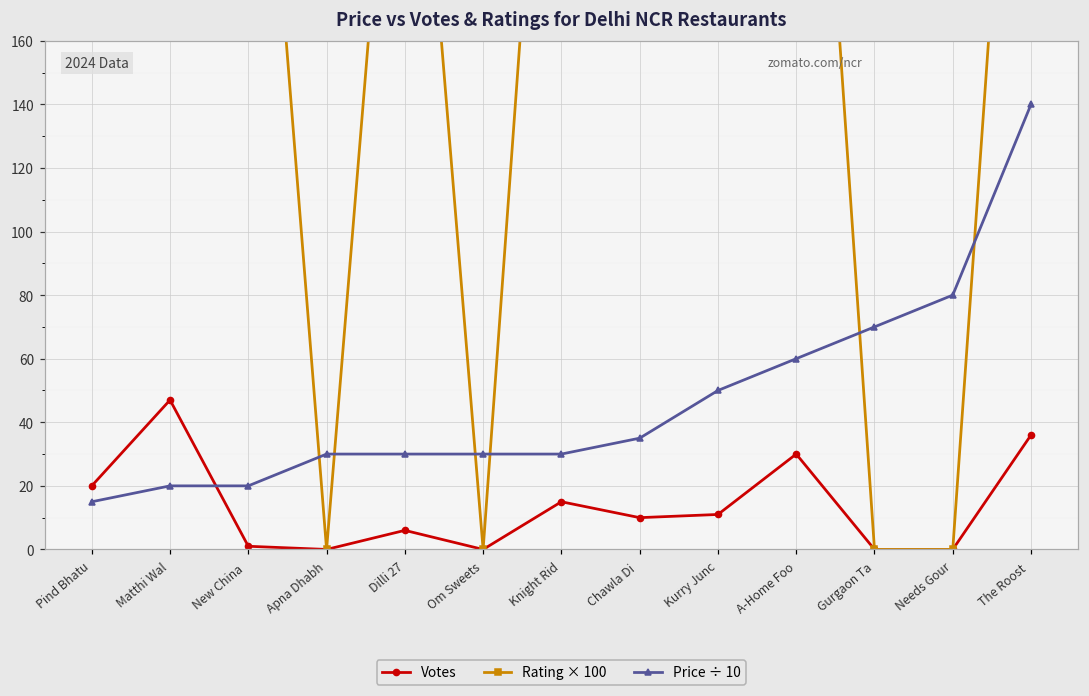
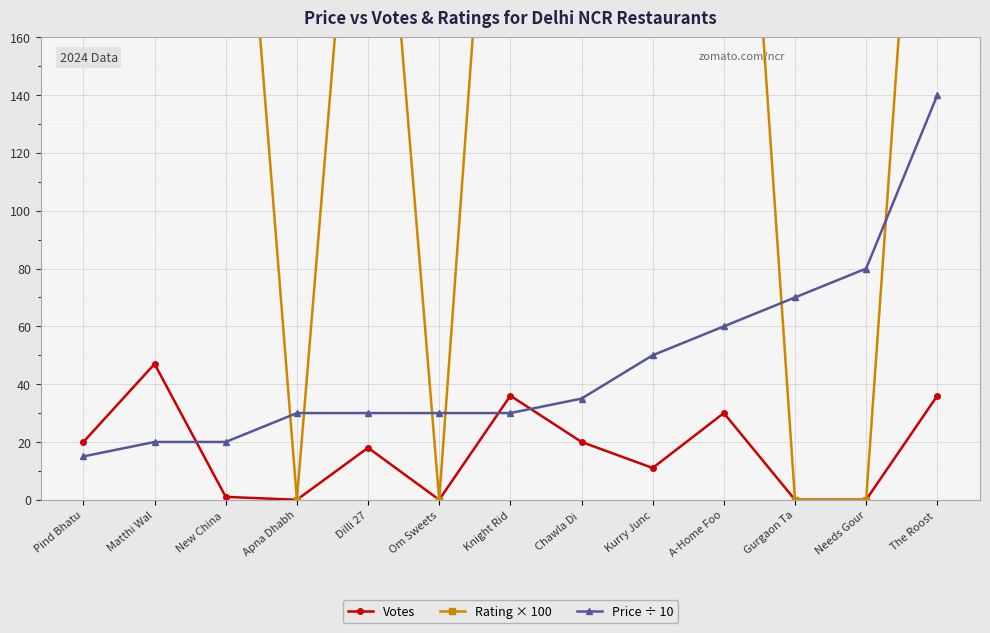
Votes, Dilli 27: 6 -> 18
Votes, Knight Rid: 15 -> 36
Votes, Chawla Di: 10 -> 20
